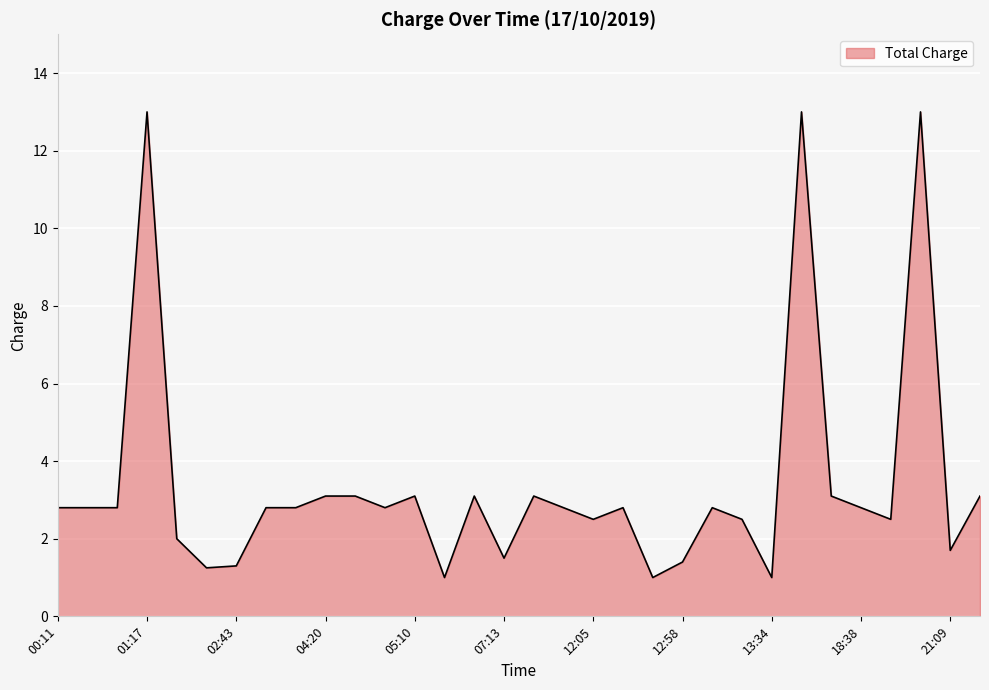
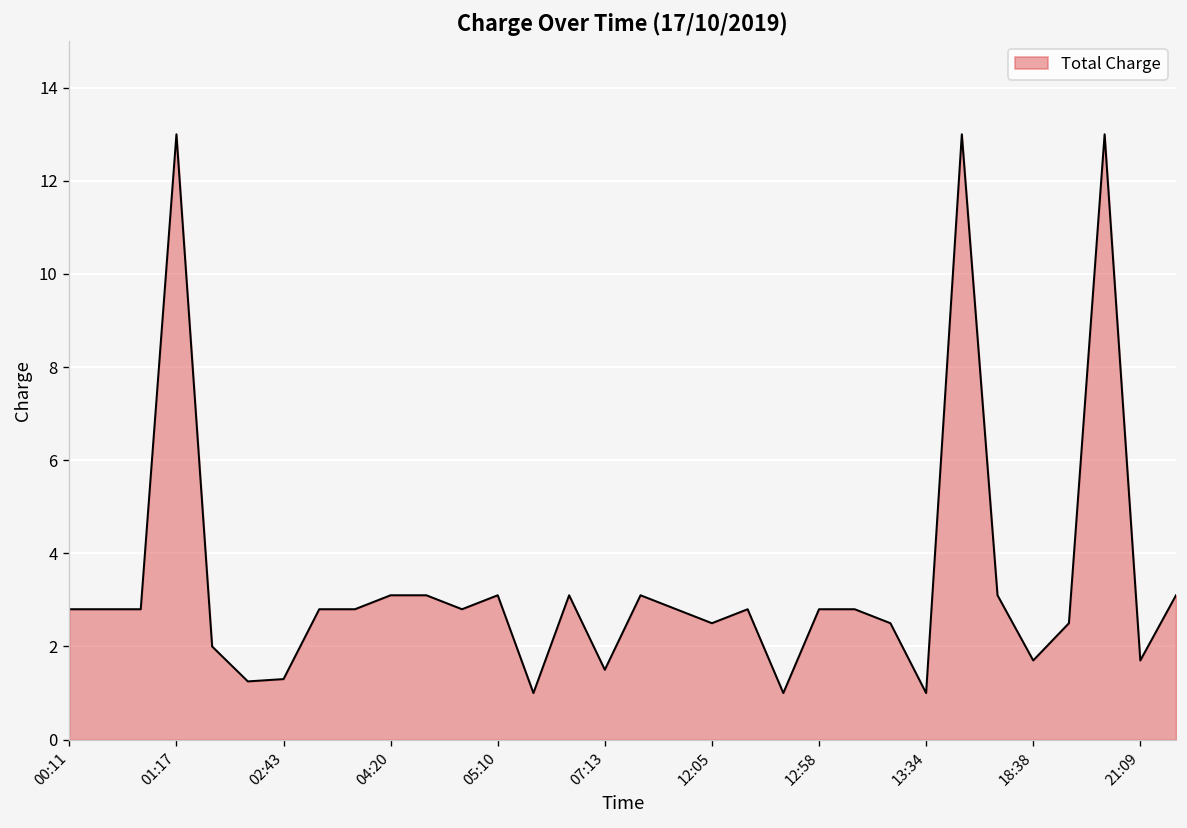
12:58: 1.4 -> 2.8
18:38: 2.8 -> 1.7
